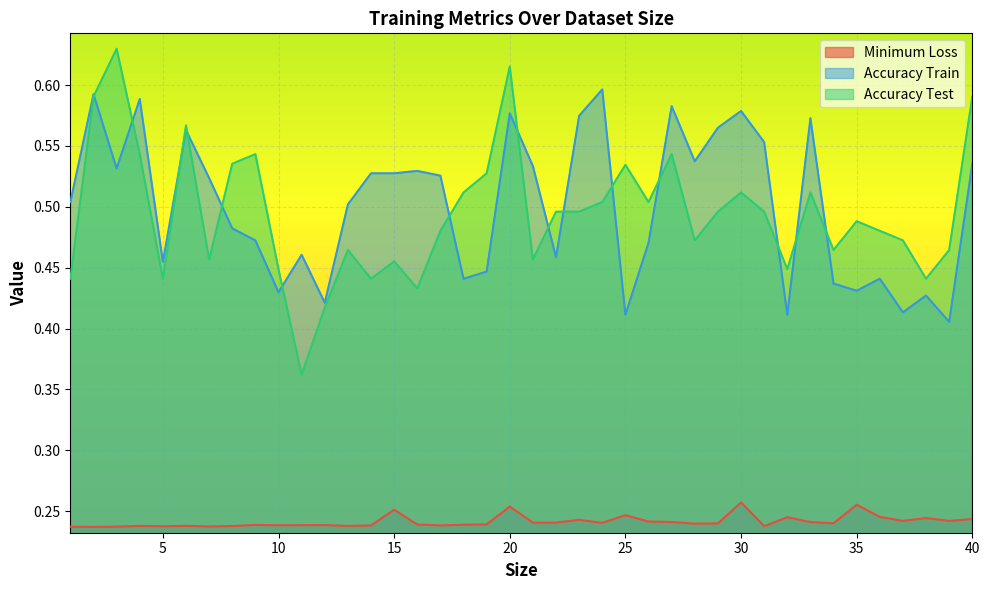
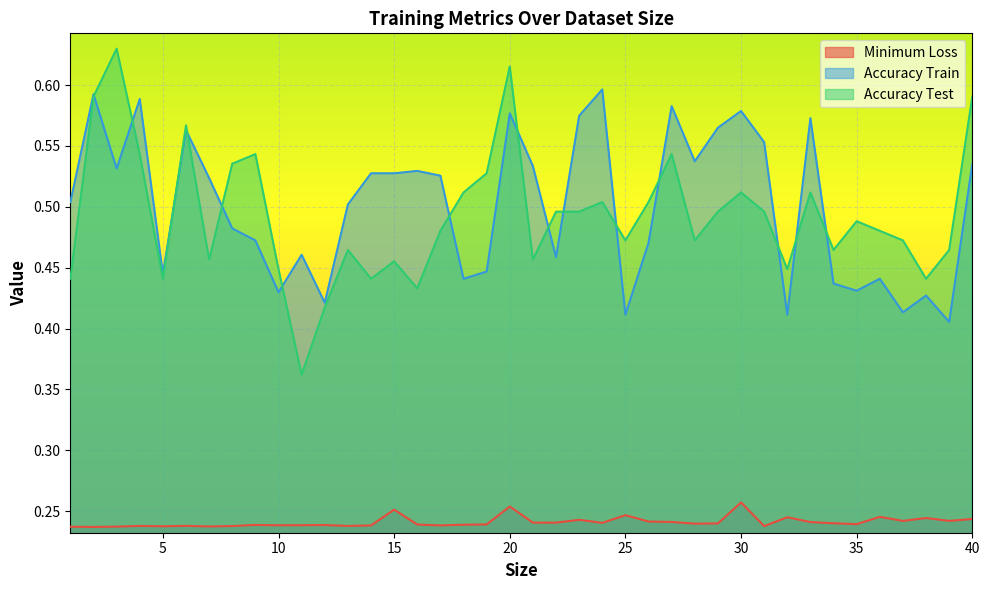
Accuracy Train, 5: 0.455 -> 0.445
Accuracy Test, 25: 0.535 -> 0.472
Minimum Loss, 35: 0.255 -> 0.239
